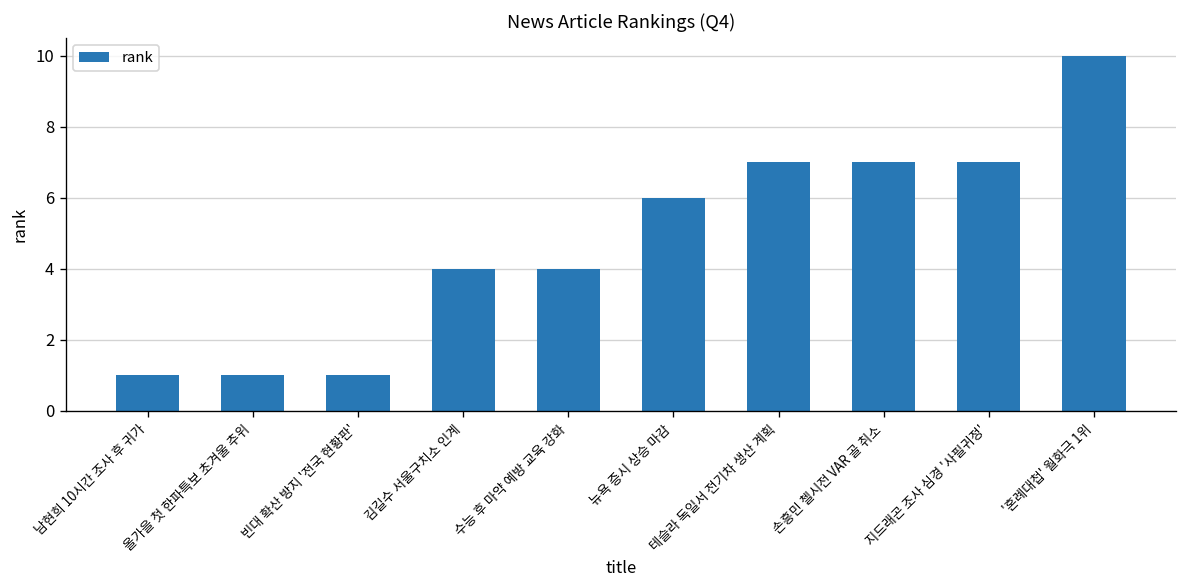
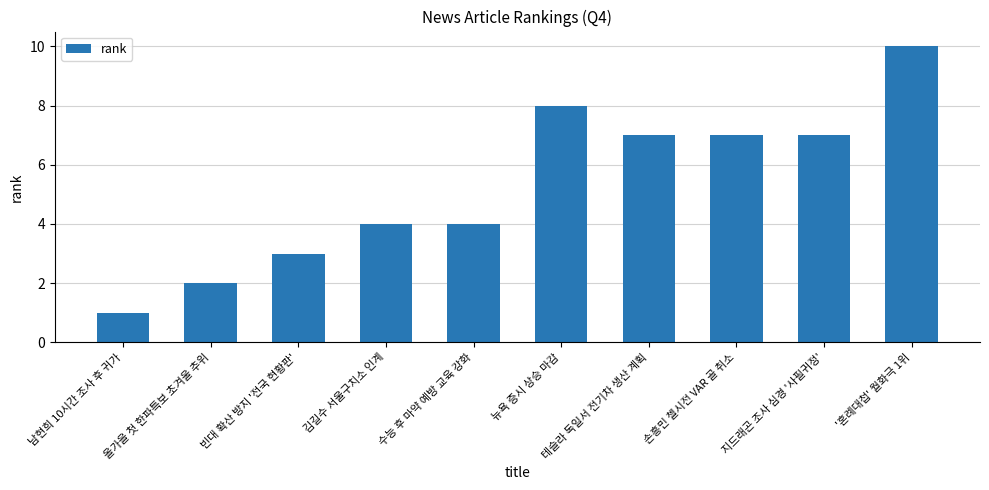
올가을 첫 한파특보 초겨울 추위: 1 -> 2
빈대 확산 방지 '전국 현황판': 1 -> 3
뉴욕 증시 상승 마감: 6 -> 8
